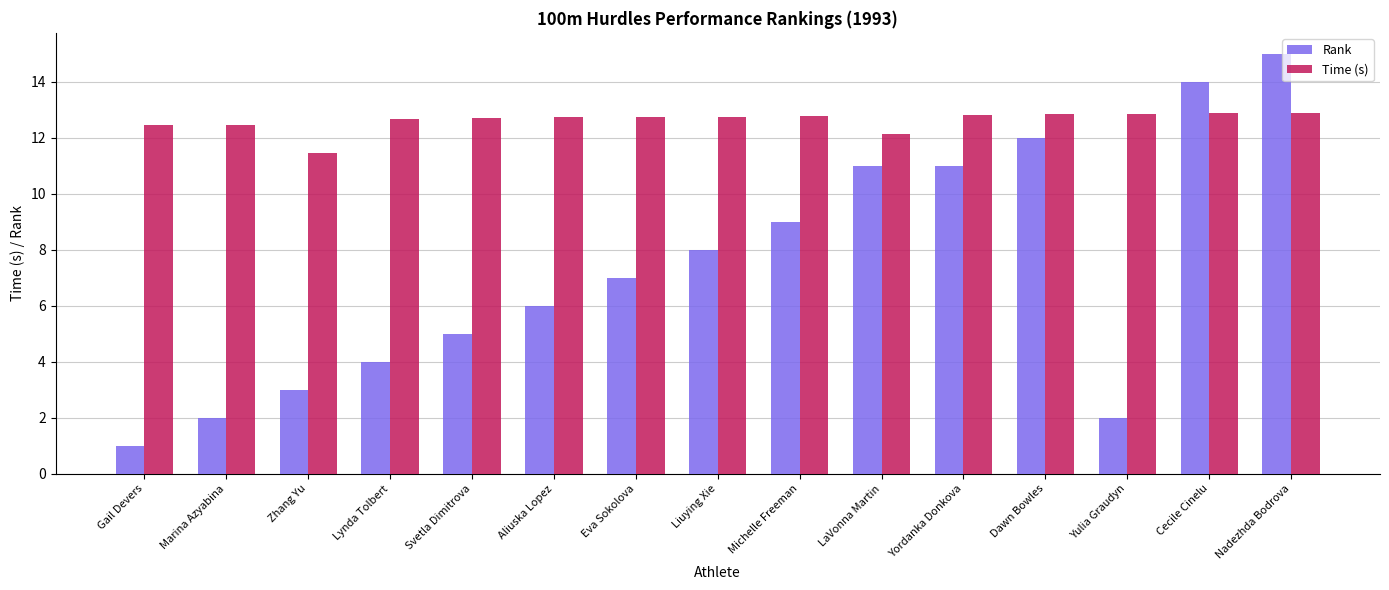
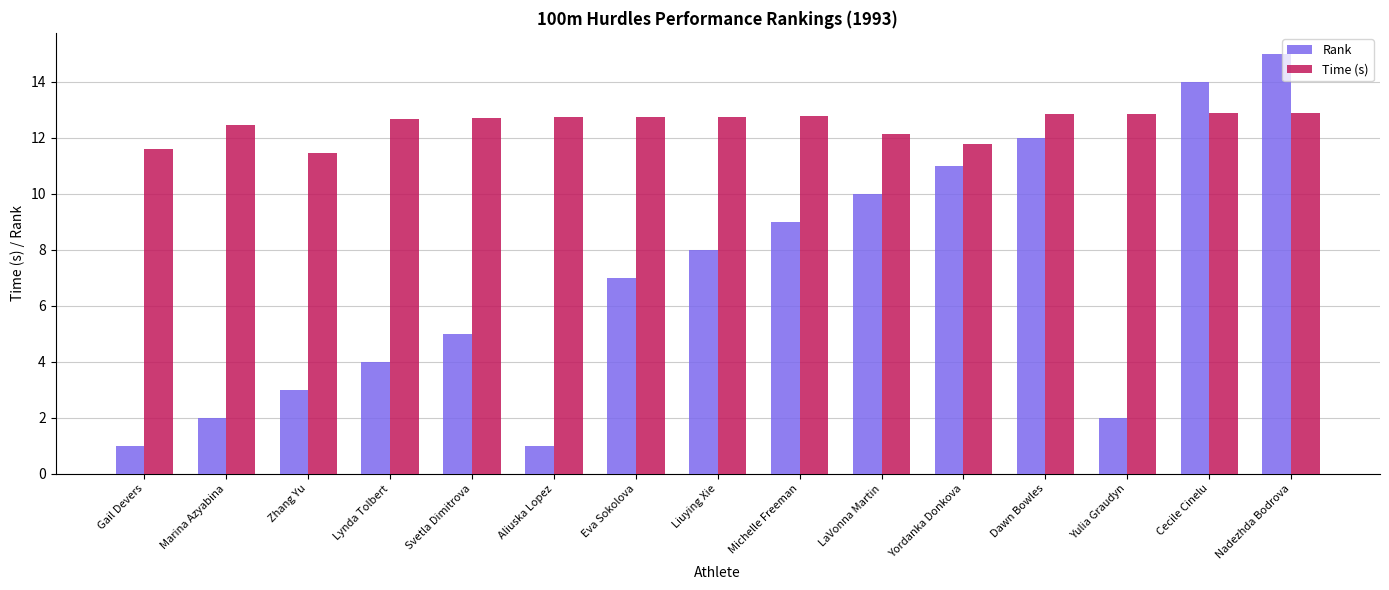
Time (s), Gail Devers: 12.5 -> 11.6
Rank, Aliuska Lopez: 6 -> 1
Rank, LaVonna Martin: 11 -> 10
Time (s), Yordanka Donkova: 12.8 -> 11.8
